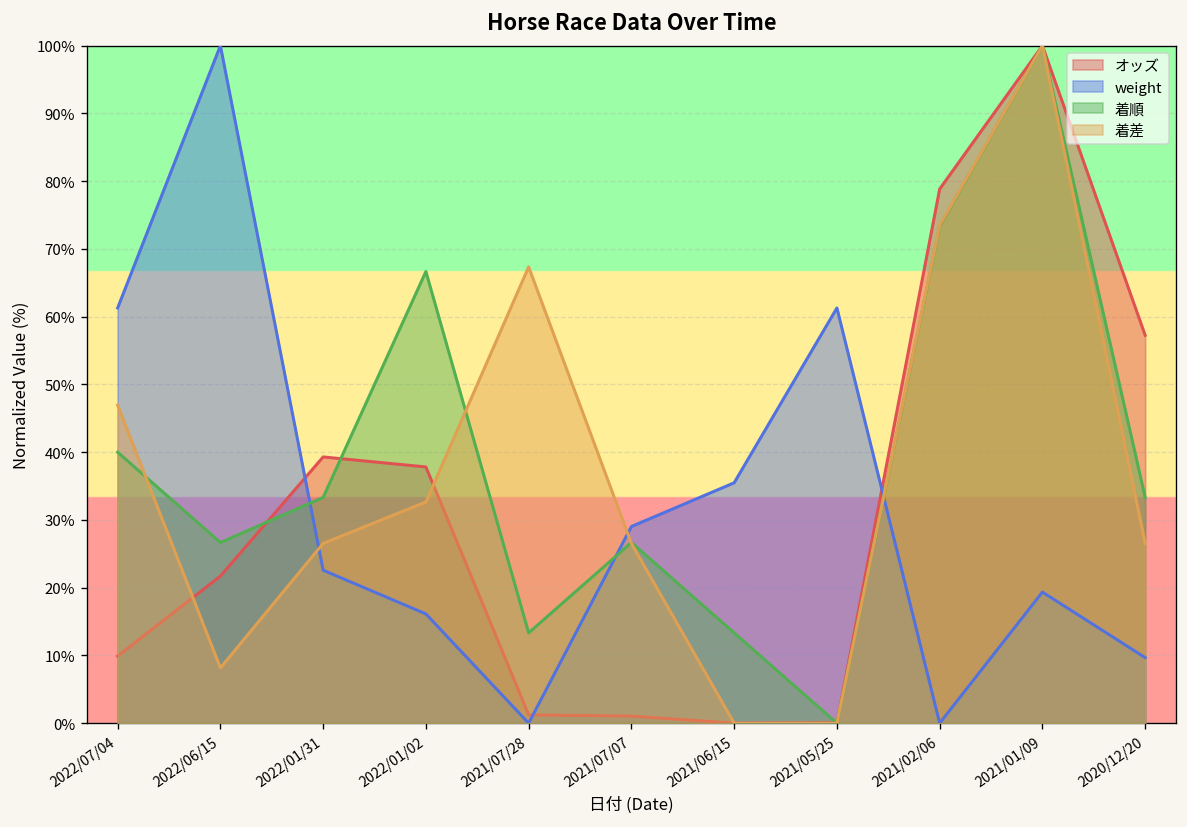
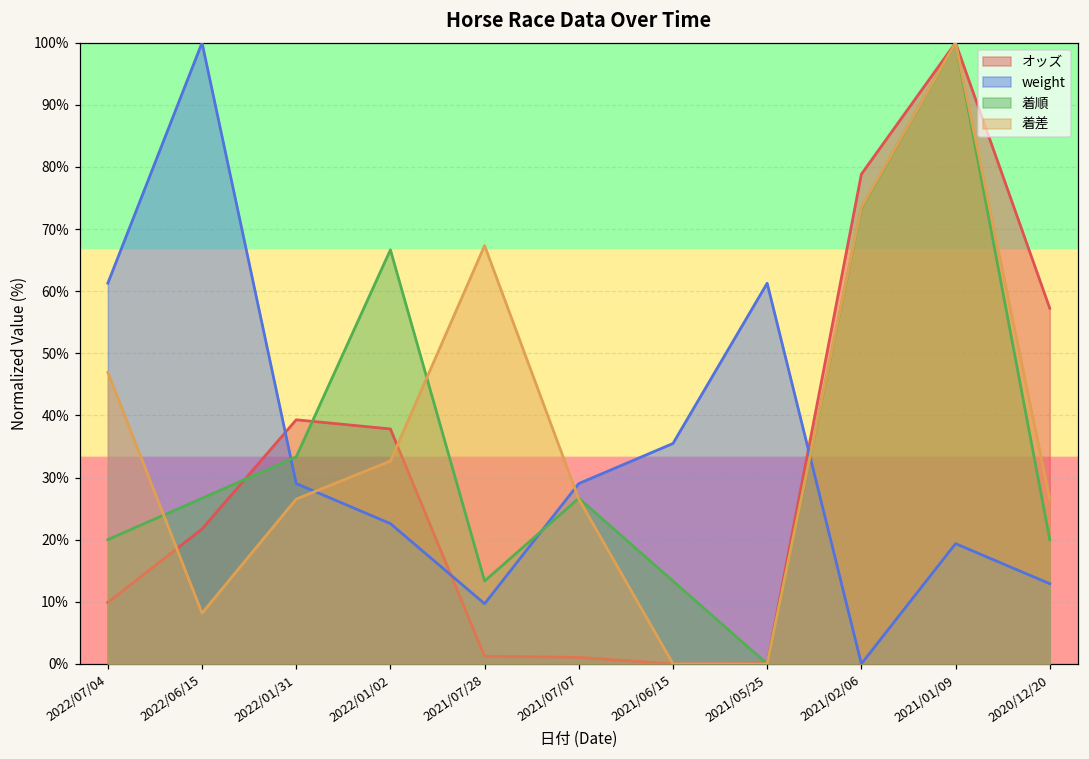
着順, 2022/07/04: 40% -> 20%
weight, 2022/01/31: 23% -> 29%
weight, 2022/01/02: 16% -> 23%
weight, 2021/07/28: 0% -> 10%
weight, 2020/12/20: 10% -> 13%
着順, 2020/12/20: 33% -> 20%
